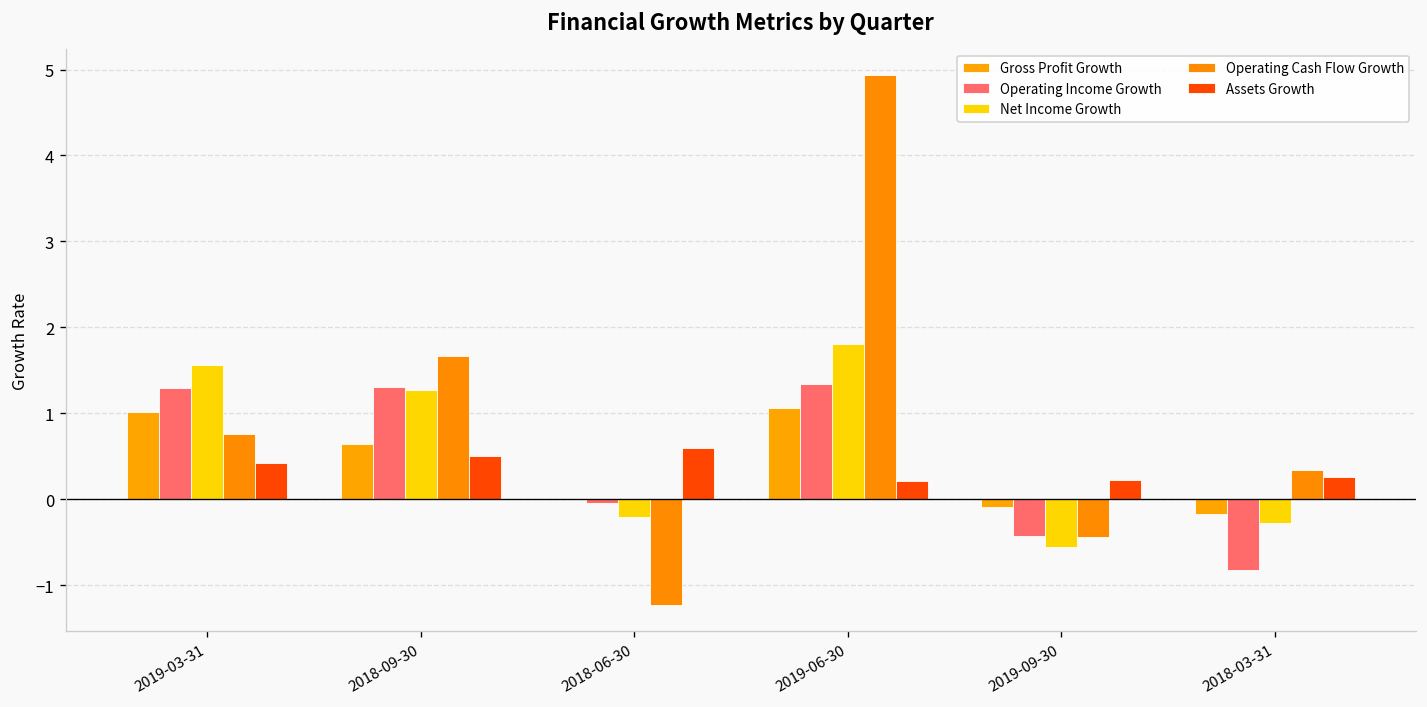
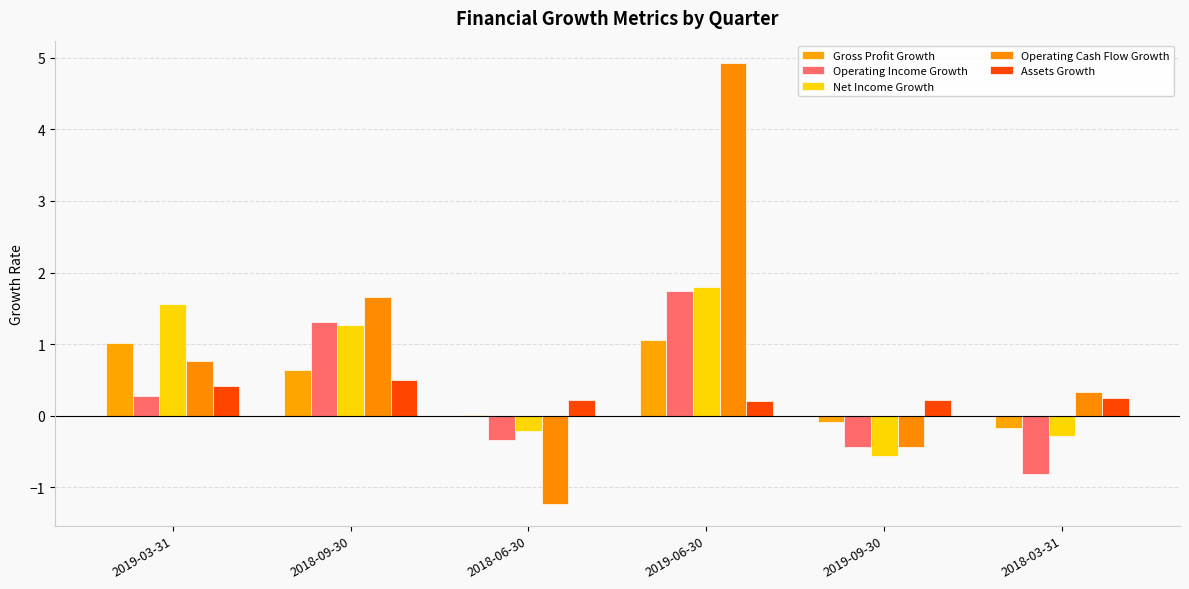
Operating Income Growth, 2019-03-31: 1.3 -> 0.3
Operating Income Growth, 2018-06-30: 0.0 -> -0.3
Assets Growth, 2018-06-30: 0.6 -> 0.2
Operating Income Growth, 2019-06-30: 1.3 -> 1.7
